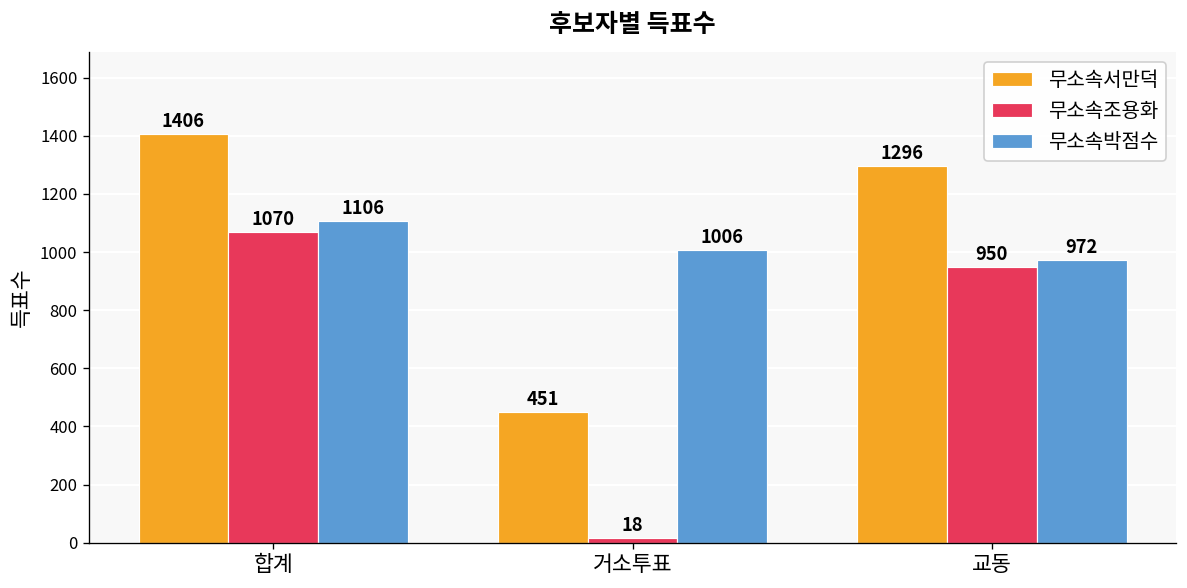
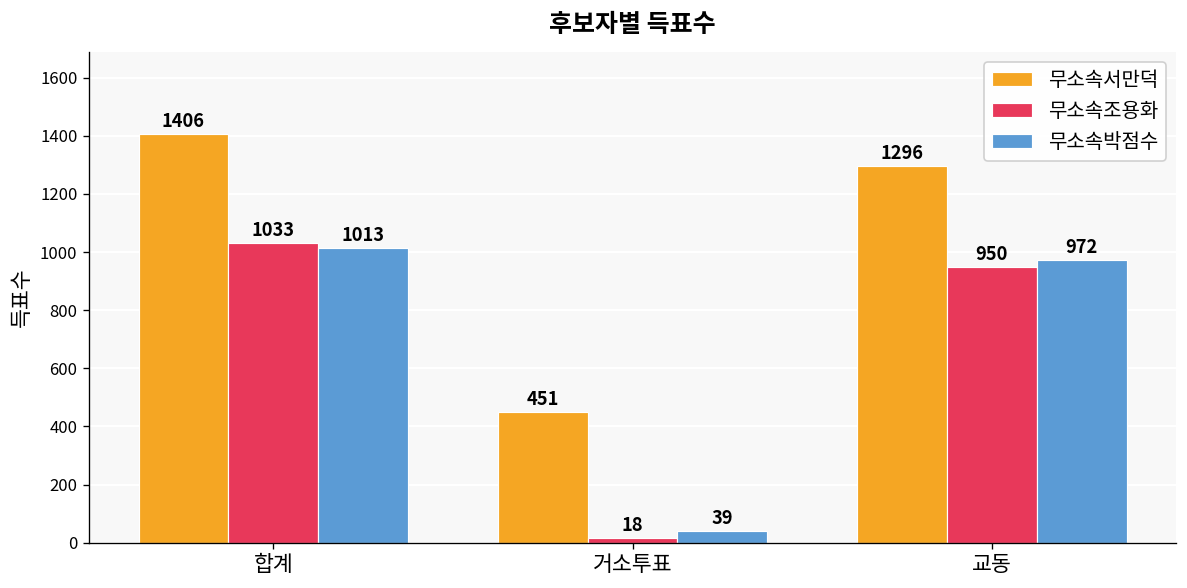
무소속조용화, 합계: 1070 -> 1033
무소속박점수, 합계: 1106 -> 1013
무소속박점수, 거소투표: 1006 -> 39
